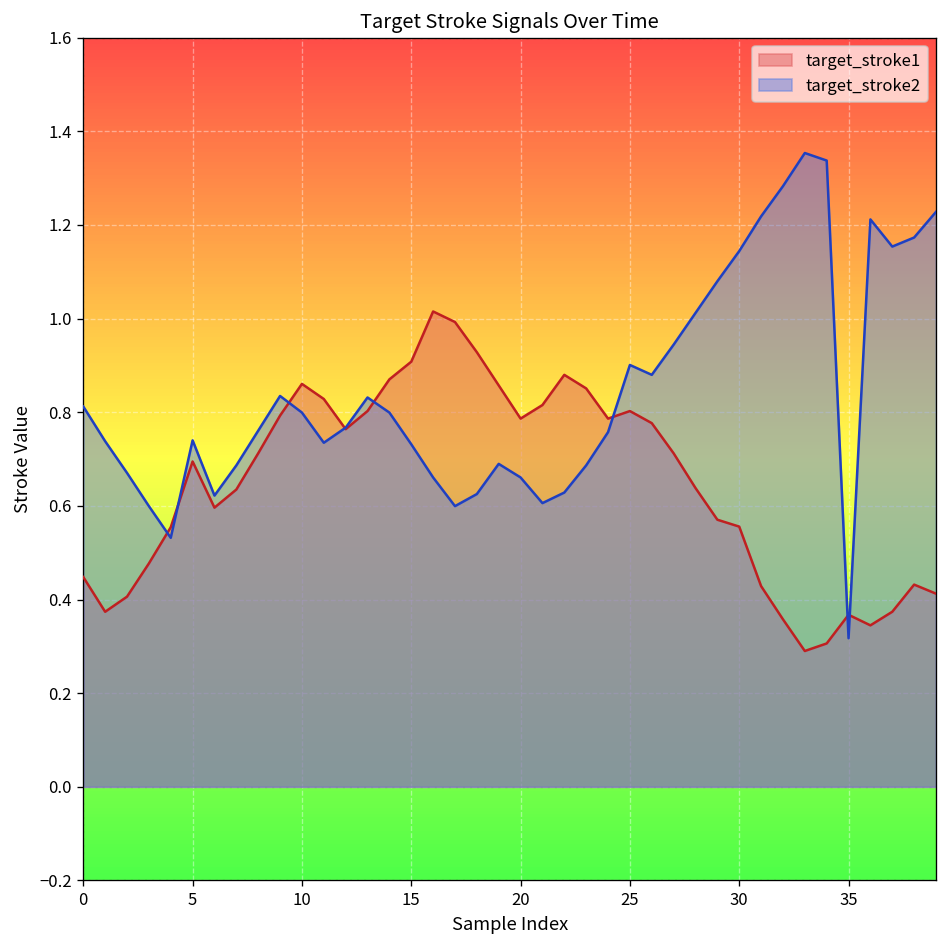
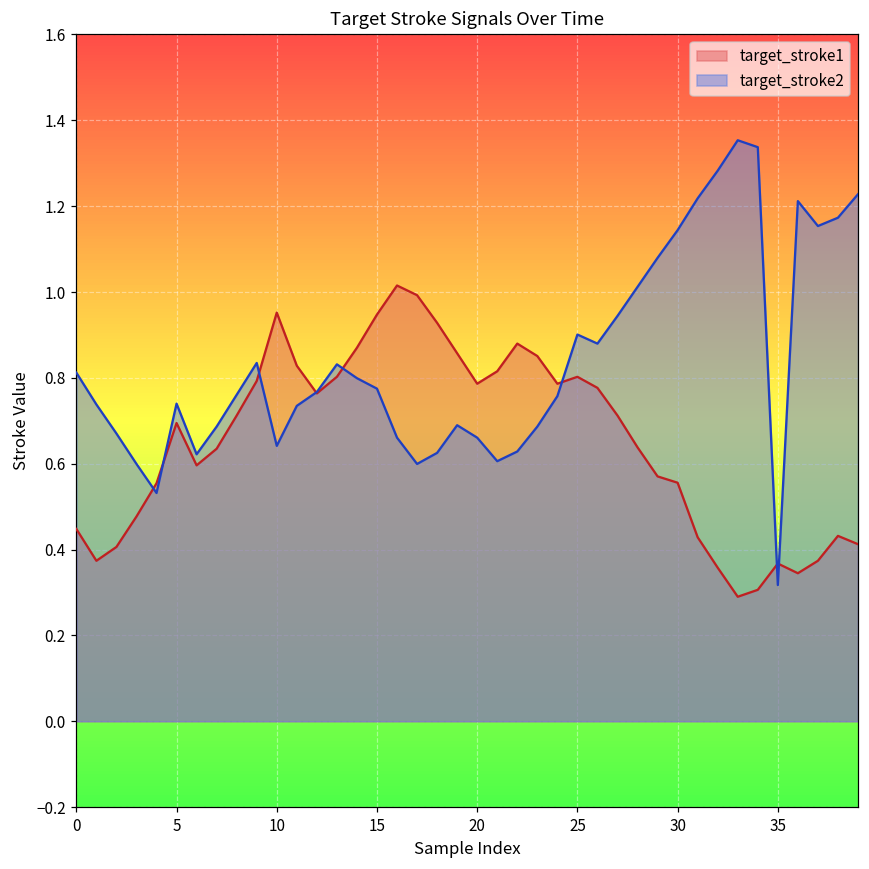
target_stroke1, 10: 0.86 -> 0.95
target_stroke2, 10: 0.80 -> 0.64
target_stroke1, 15: 0.91 -> 0.95
target_stroke2, 15: 0.73 -> 0.77
